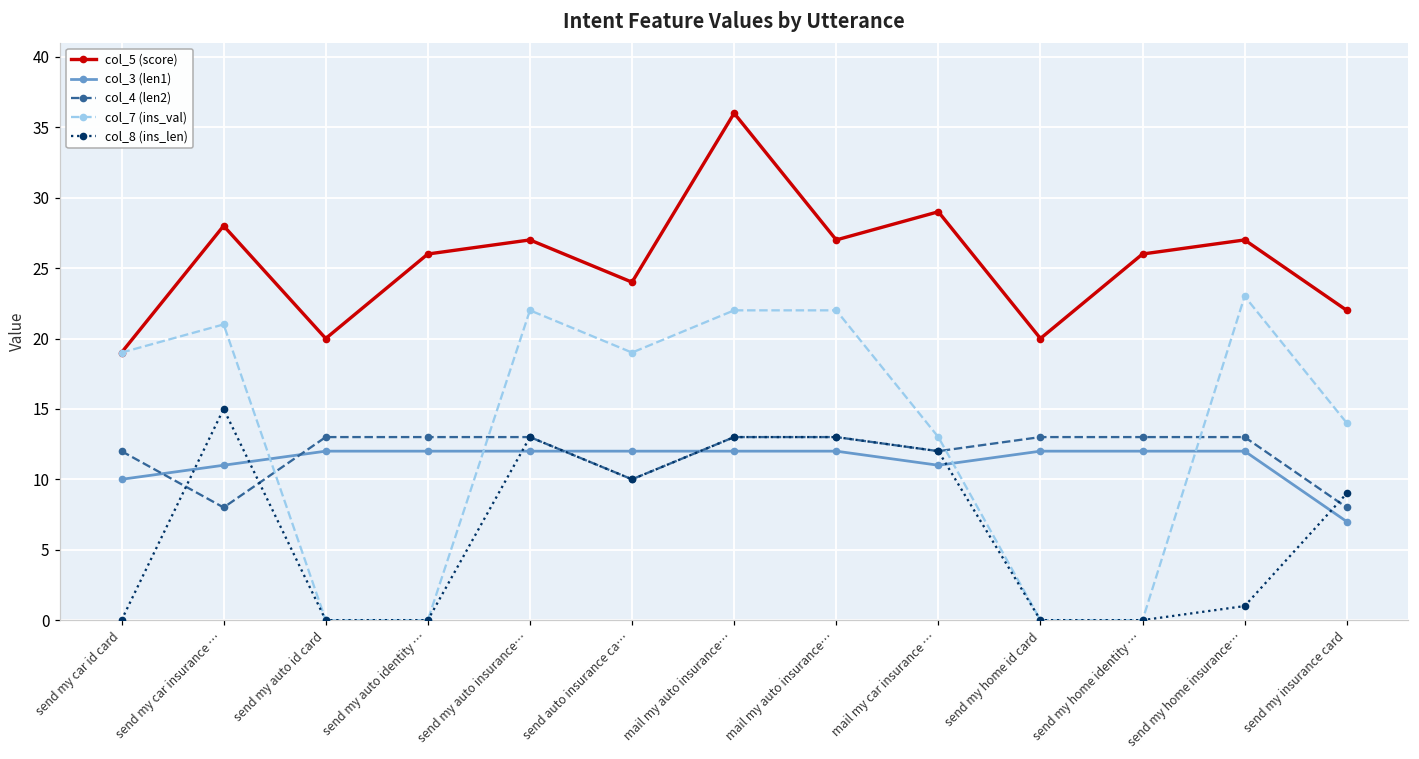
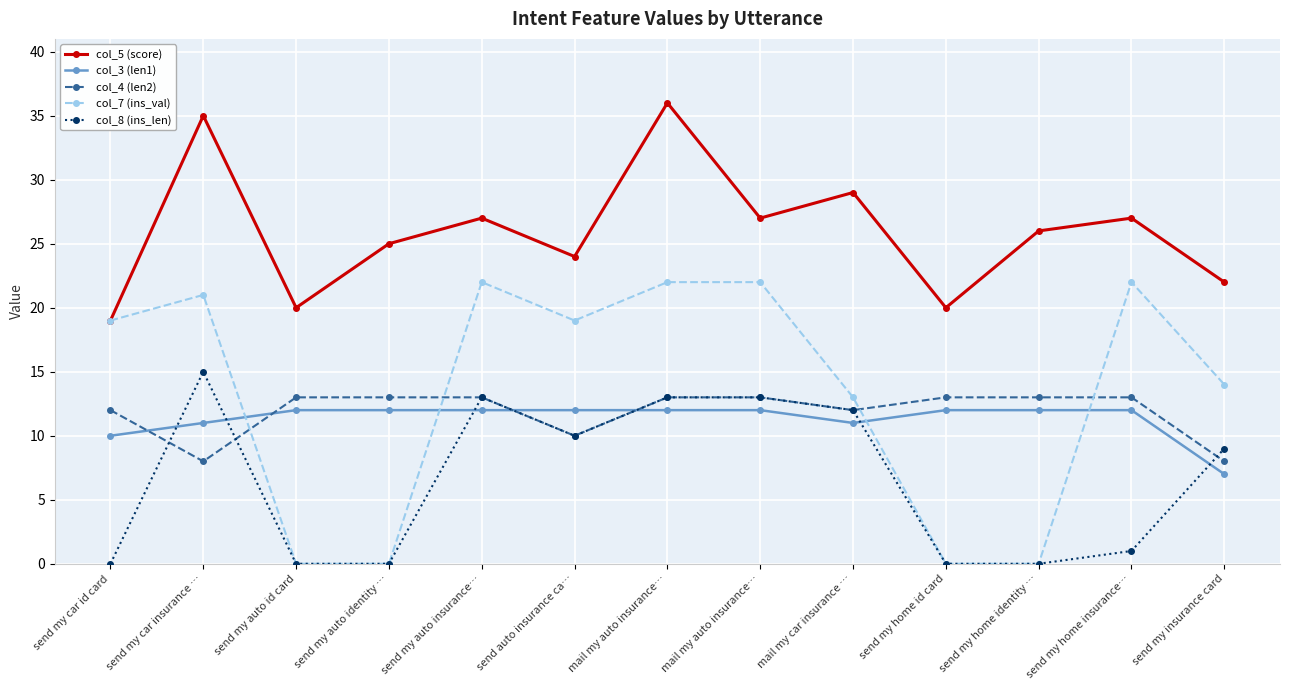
col_5 (score), send my car insurance …: 28 -> 35
col_5 (score), send my auto identity …: 26 -> 25
col_7 (ins_val), send my home insurance…: 23 -> 22
